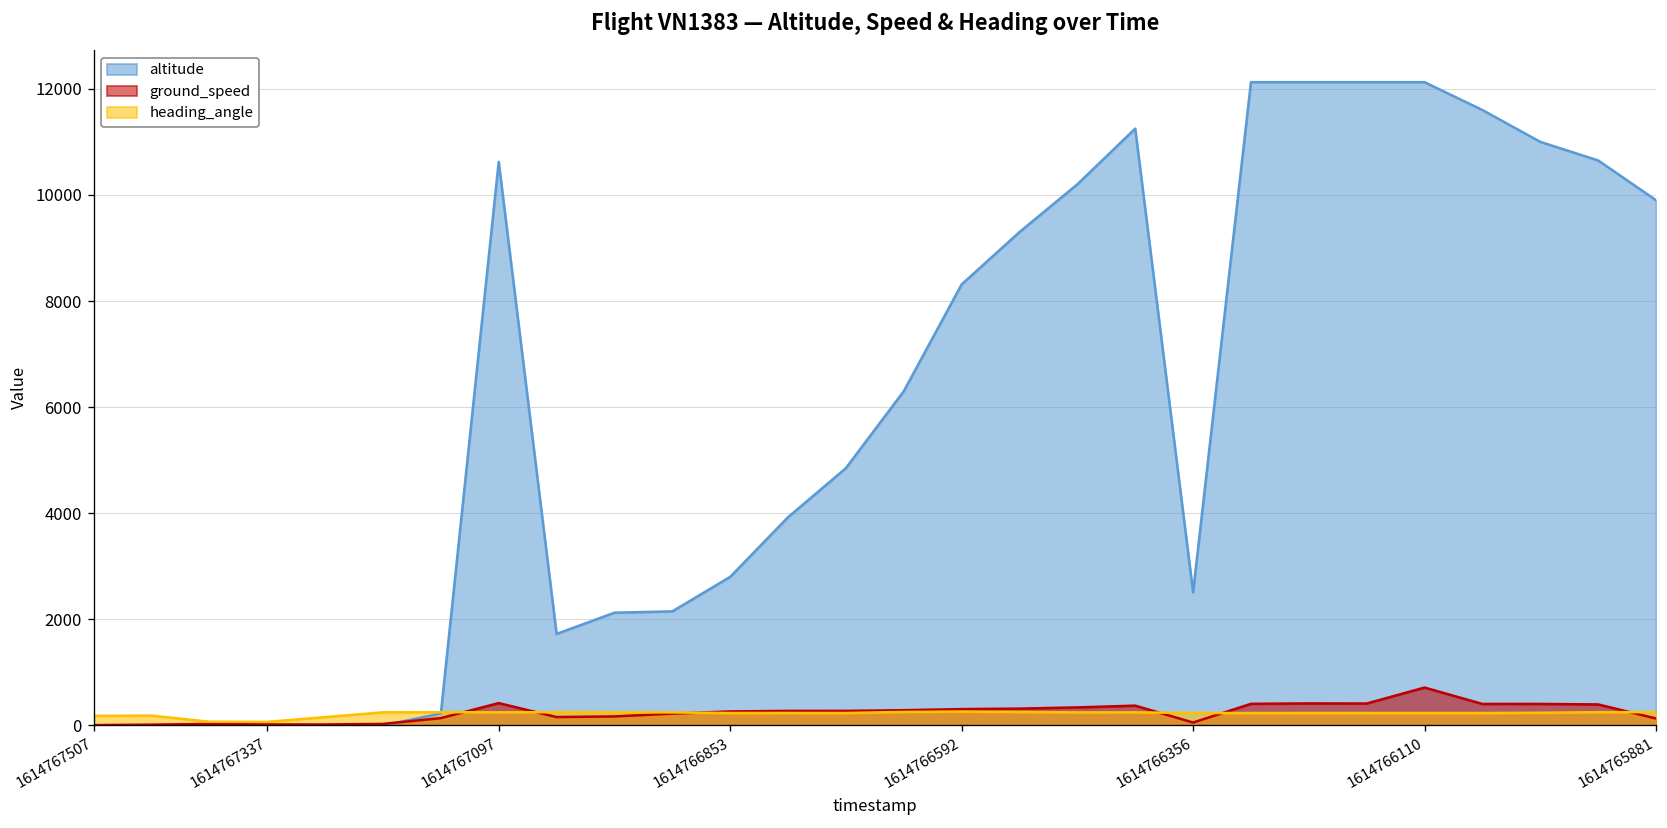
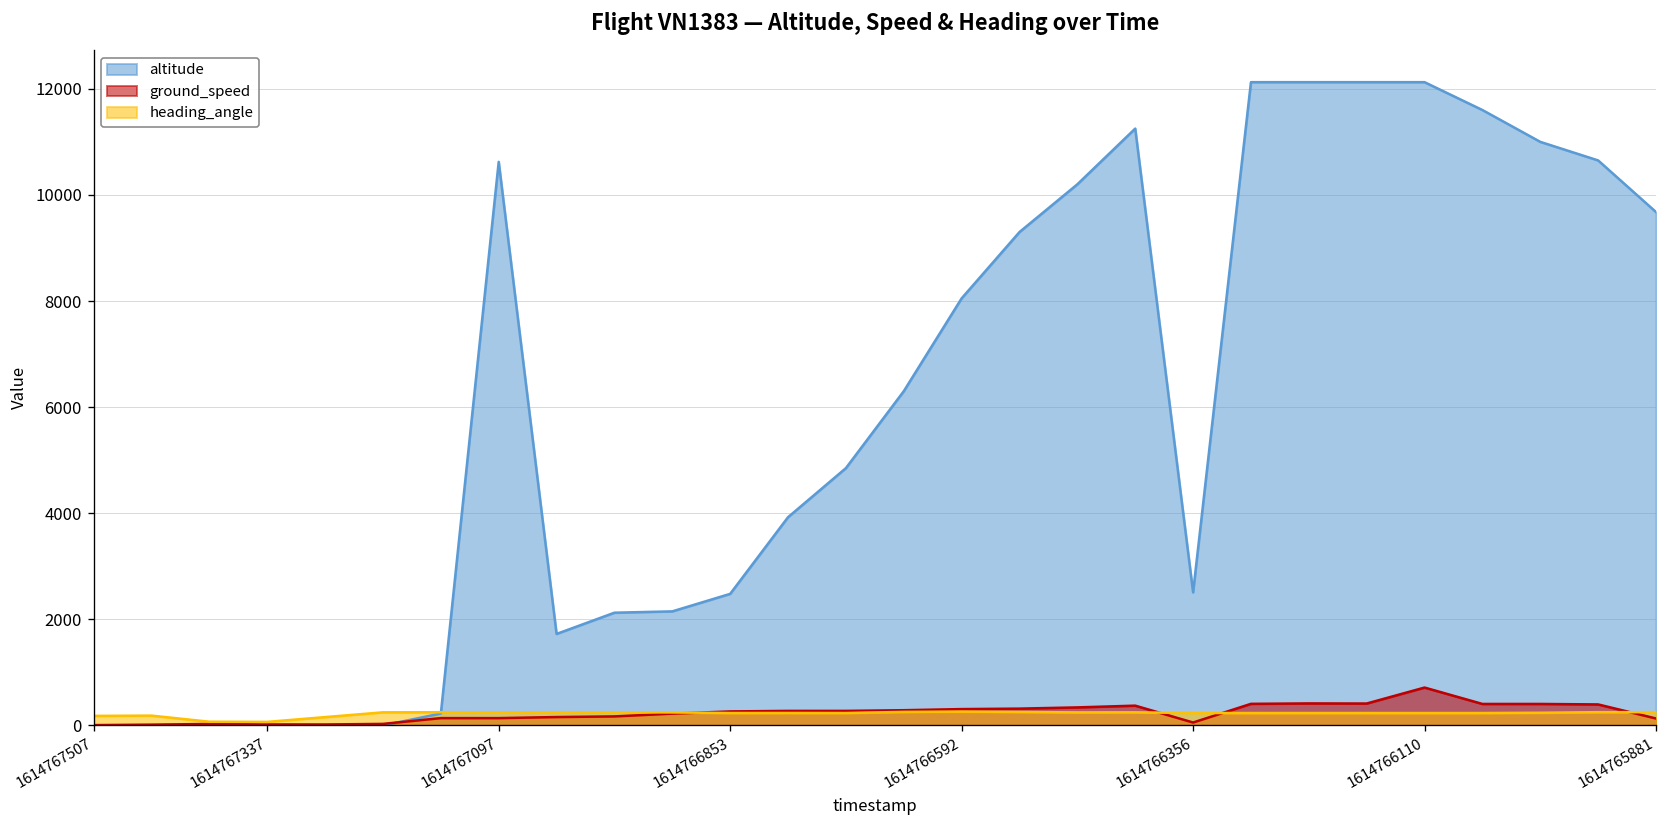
ground_speed, 1614767097: 400 -> 100
altitude, 1614766853: 2800 -> 2500
altitude, 1614766592: 8300 -> 8100
altitude, 1614765881: 9900 -> 9700
